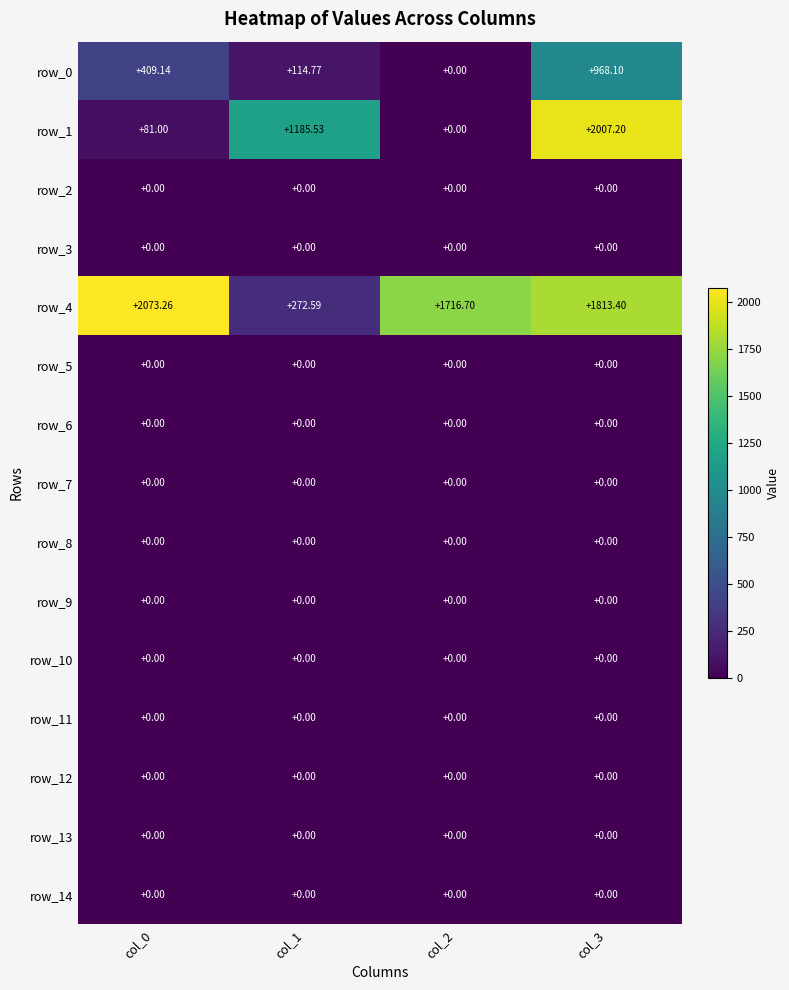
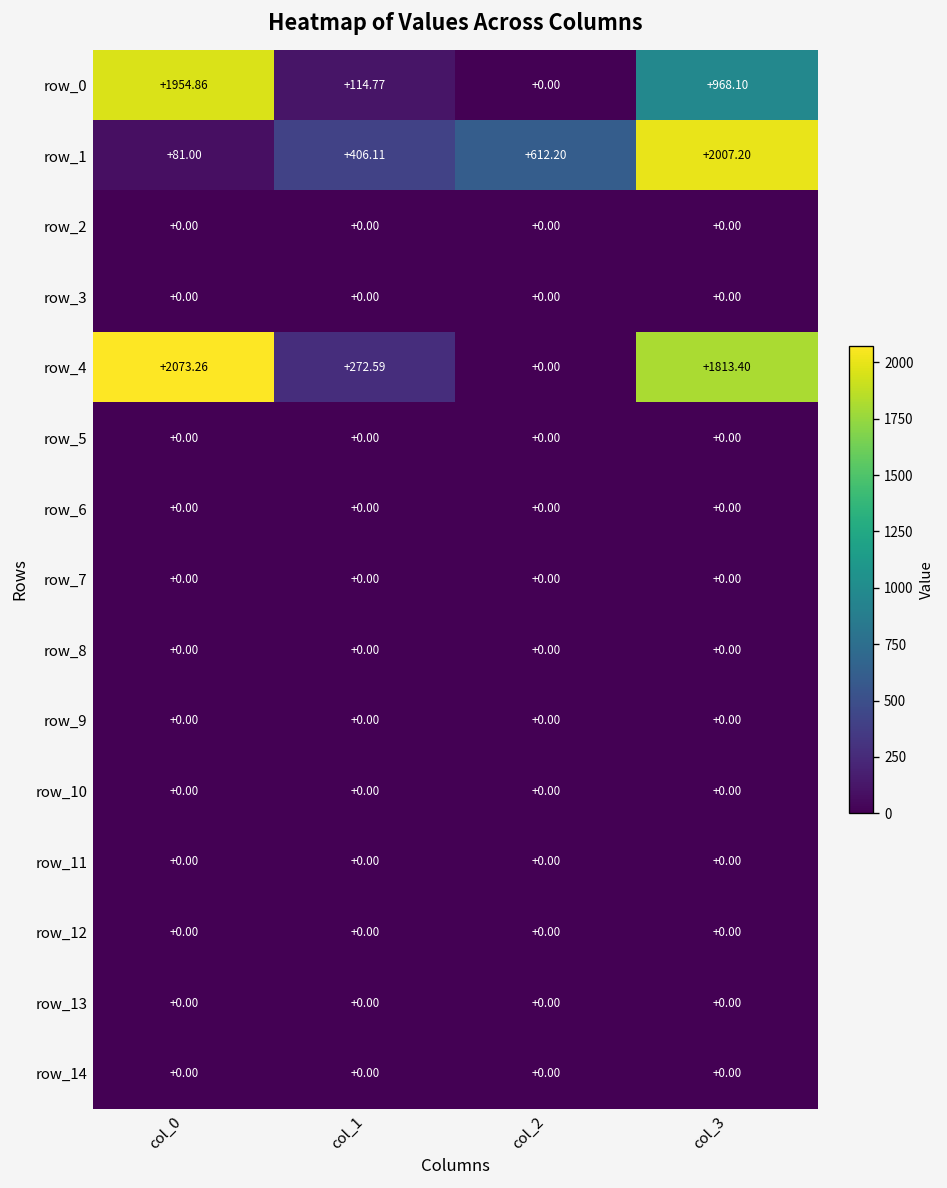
row_0, col_0: +409.14 -> +1954.86
row_1, col_1: +1185.53 -> +406.11
row_1, col_2: +0.00 -> +612.20
row_4, col_2: +1716.70 -> +0.00
